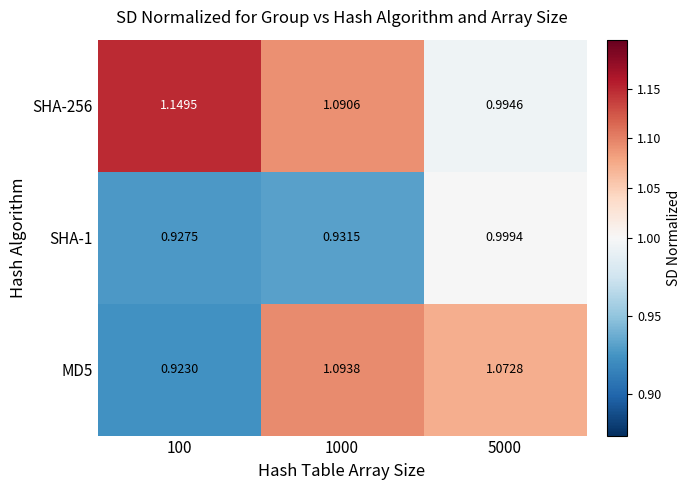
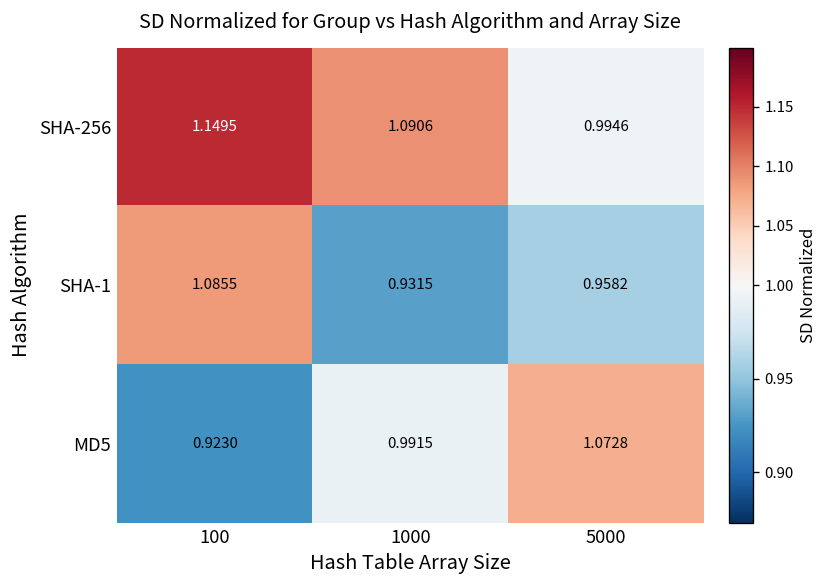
SHA-1, 100: 0.9275 -> 1.0855
SHA-1, 5000: 0.9994 -> 0.9582
MD5, 1000: 1.0938 -> 0.9915
